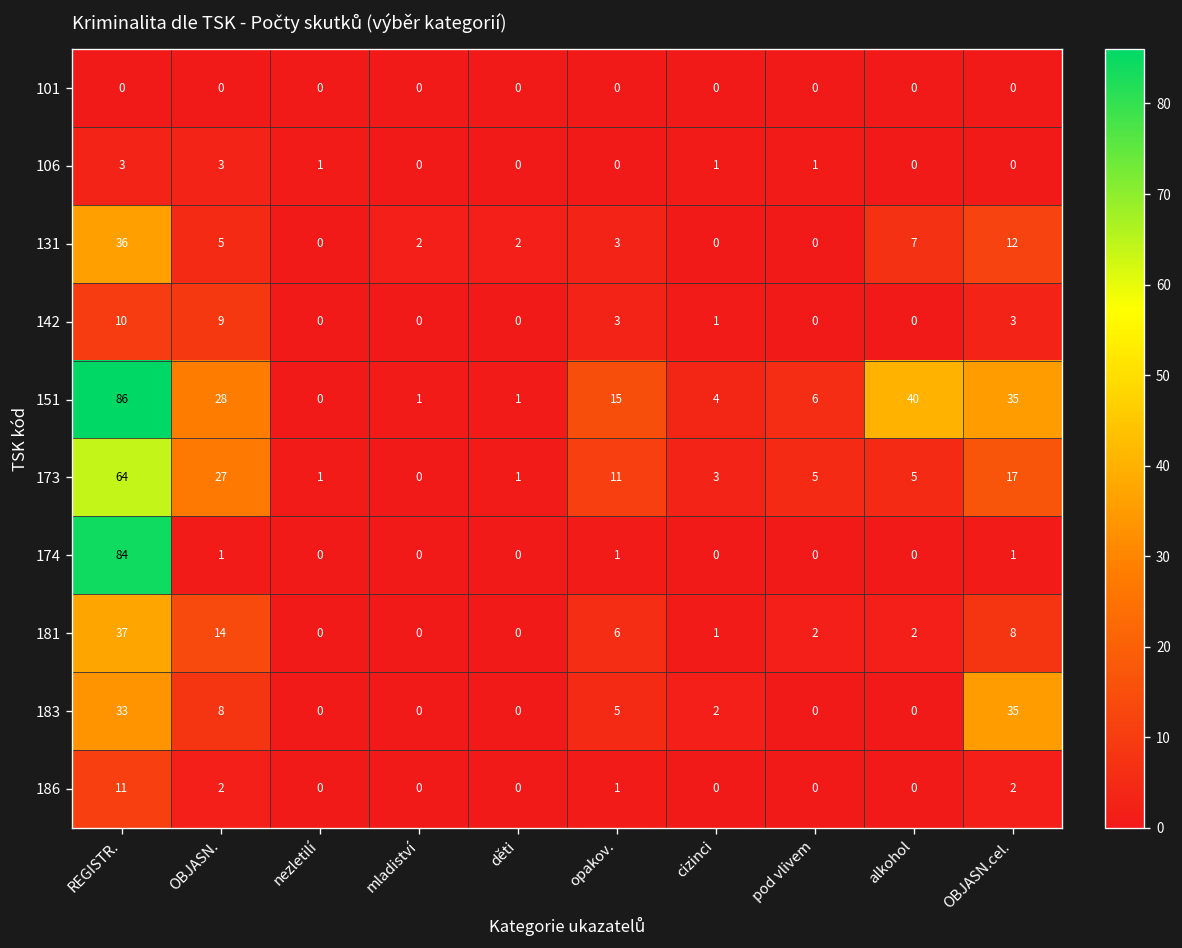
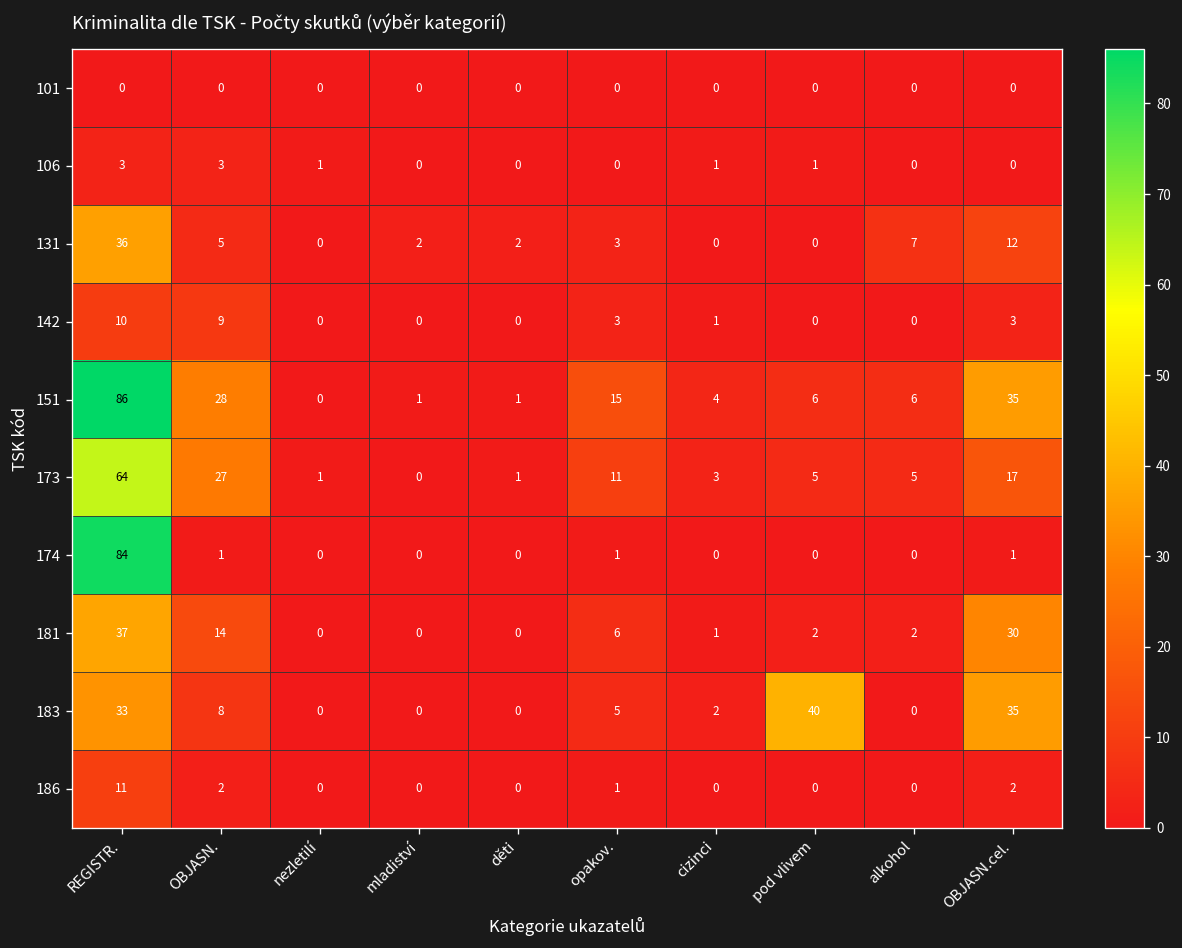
151, alkohol: 40 -> 6
181, OBJASN.cel.: 8 -> 30
183, pod vlivem: 0 -> 40
